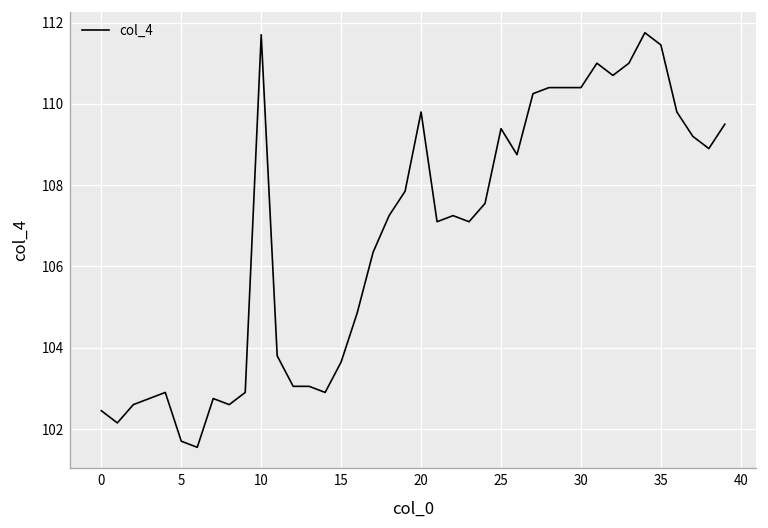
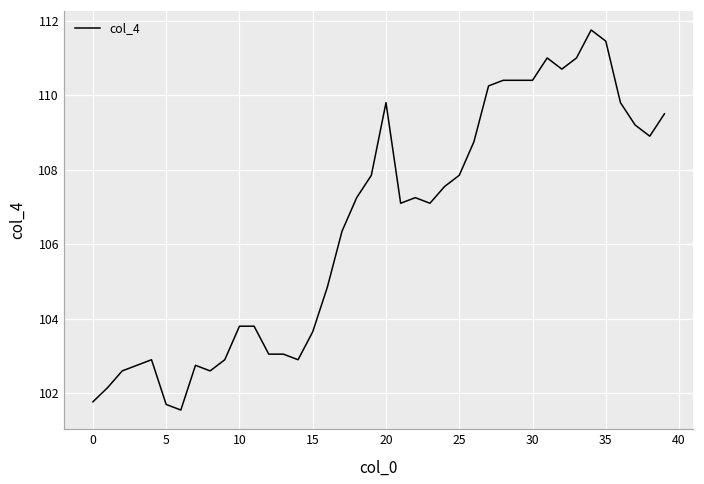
0: 102.5 -> 101.8
10: 111.7 -> 103.8
25: 109.4 -> 107.9
